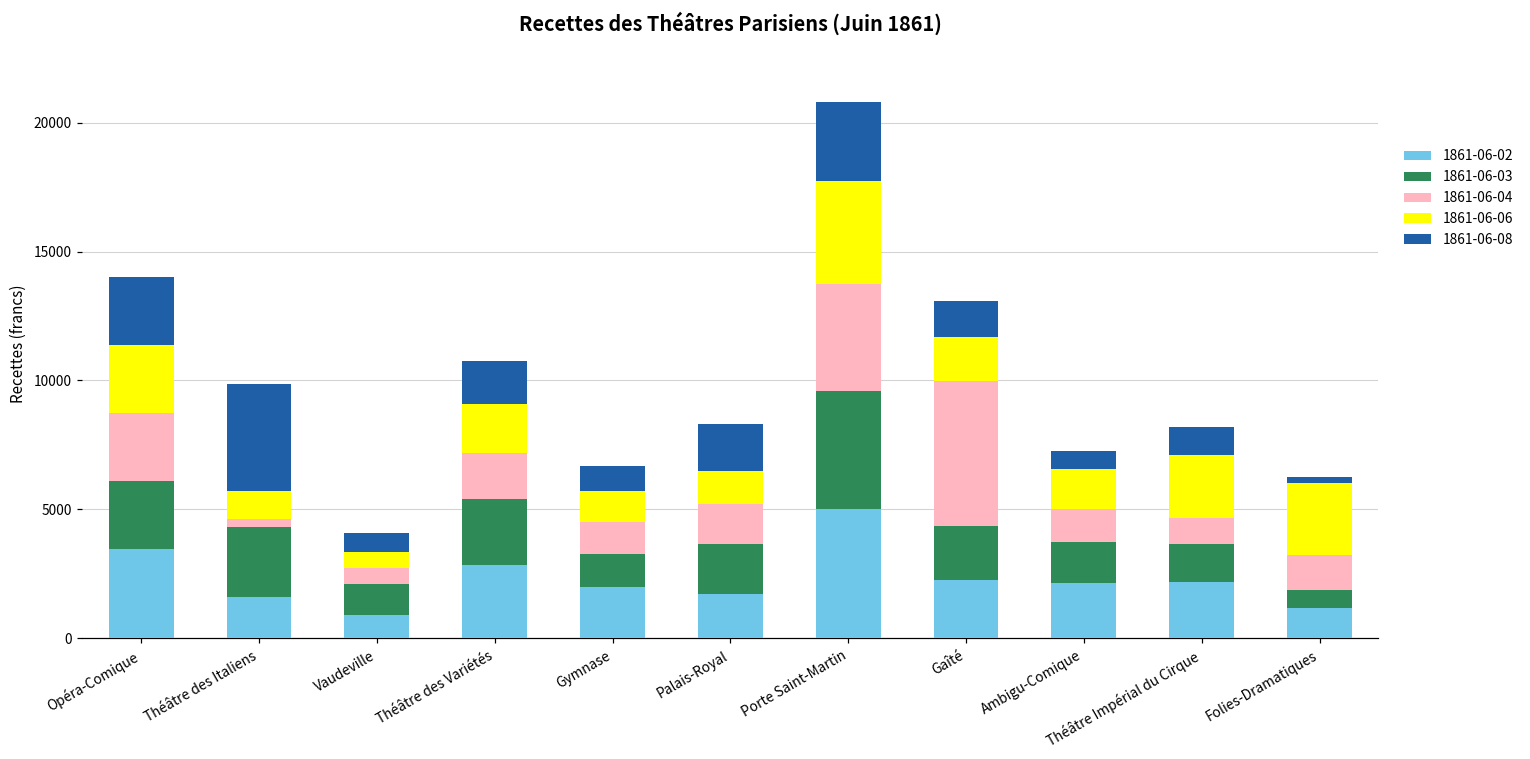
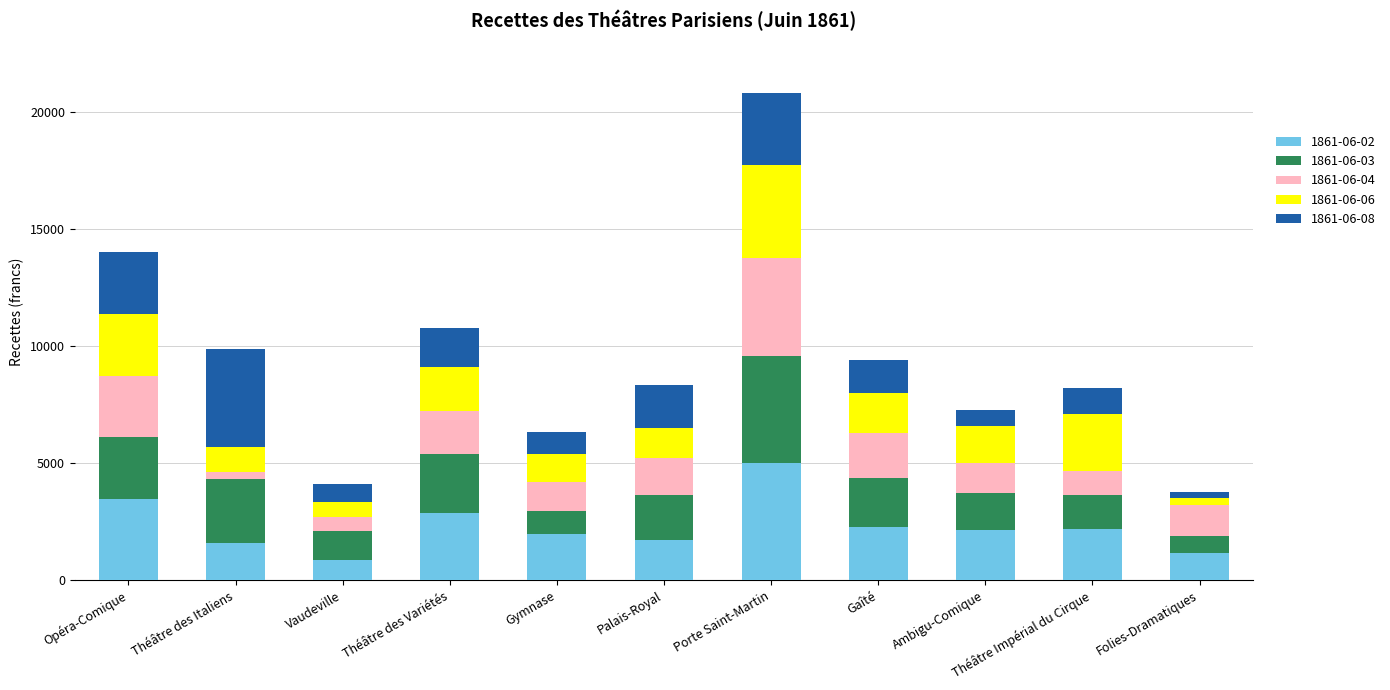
1861-06-03, Gymnase: 1300 -> 1000
1861-06-04, Gaîté: 5600 -> 1900
1861-06-06, Folies-Dramatiques: 2800 -> 300
